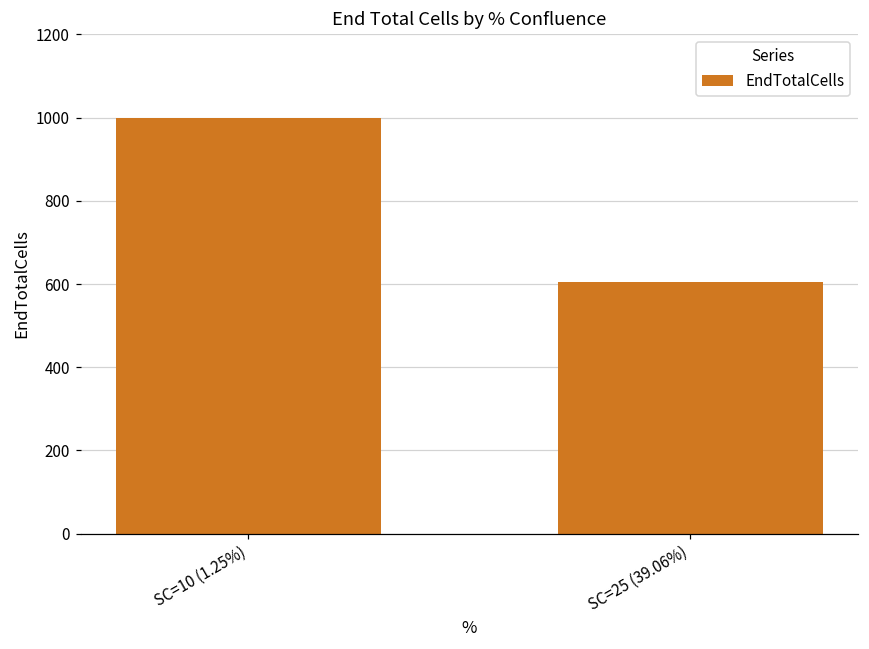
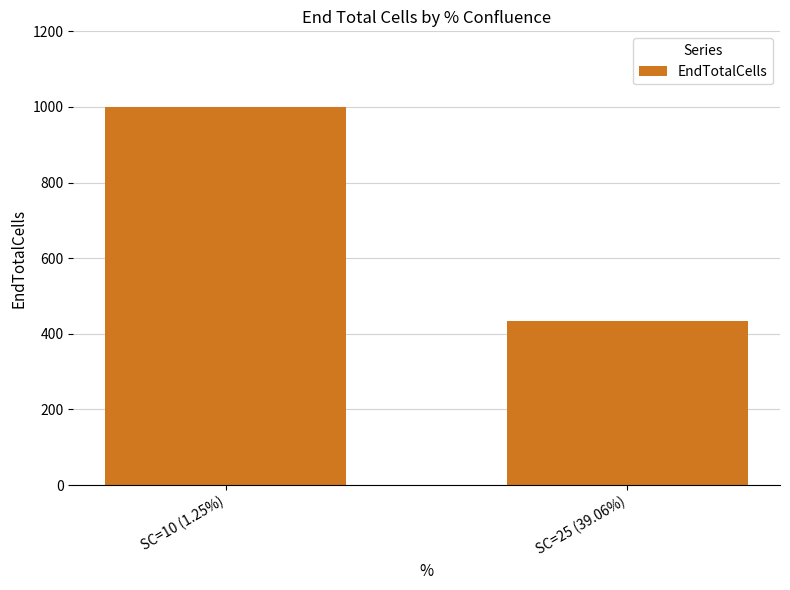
SC=25 (39.06%): 610 -> 440
